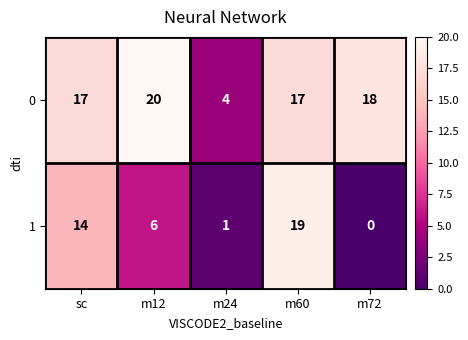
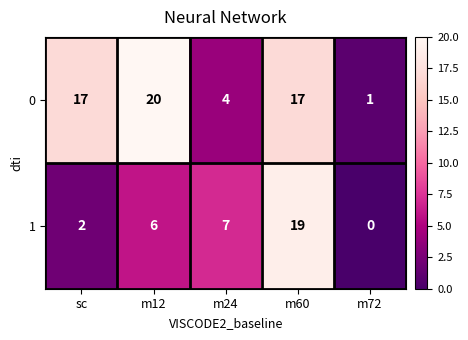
0, m72: 18 -> 1
1, sc: 14 -> 2
1, m24: 1 -> 7
